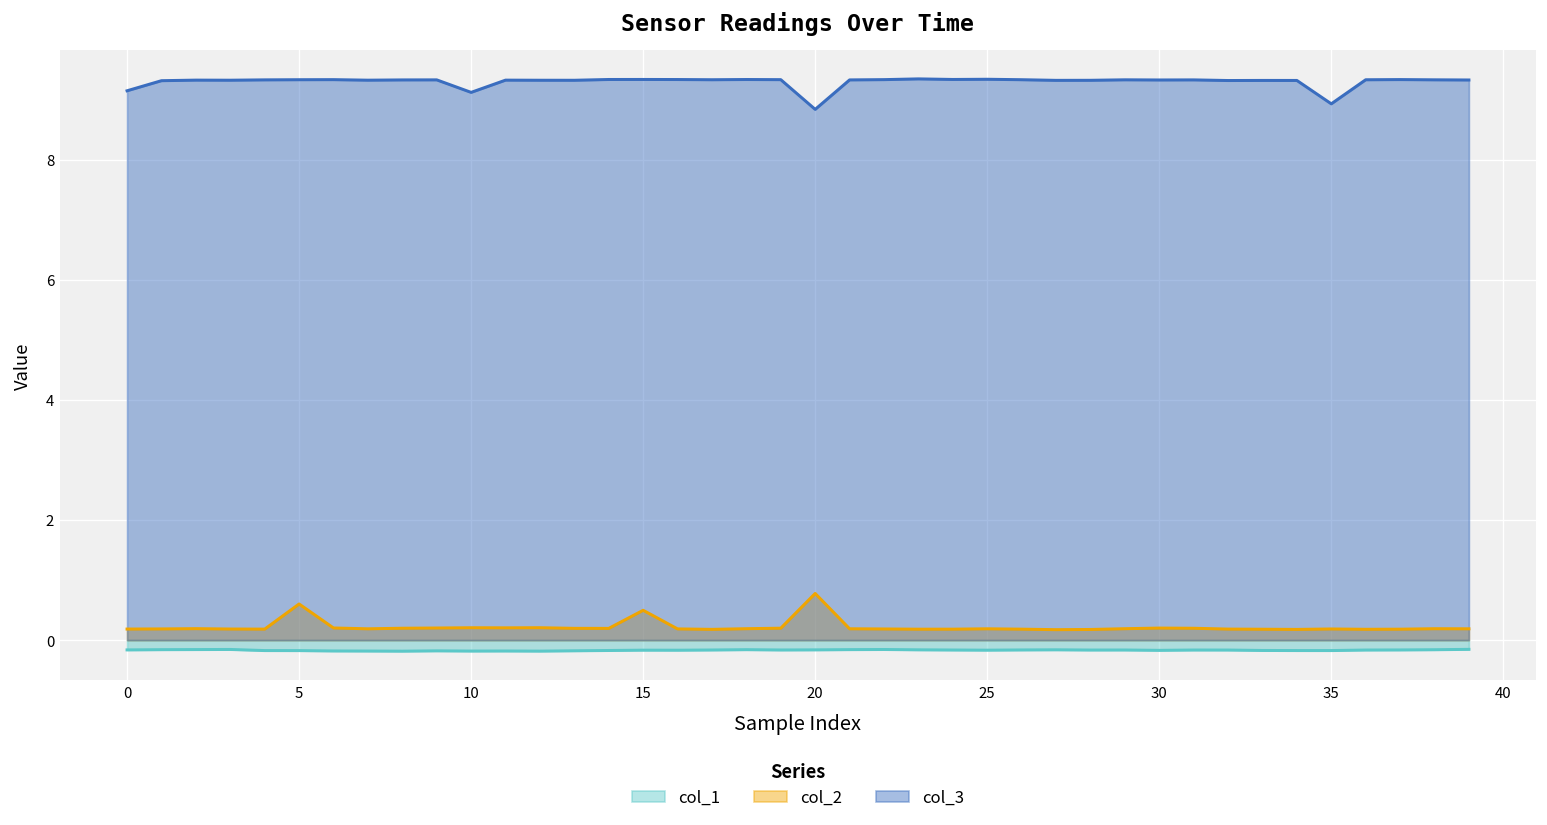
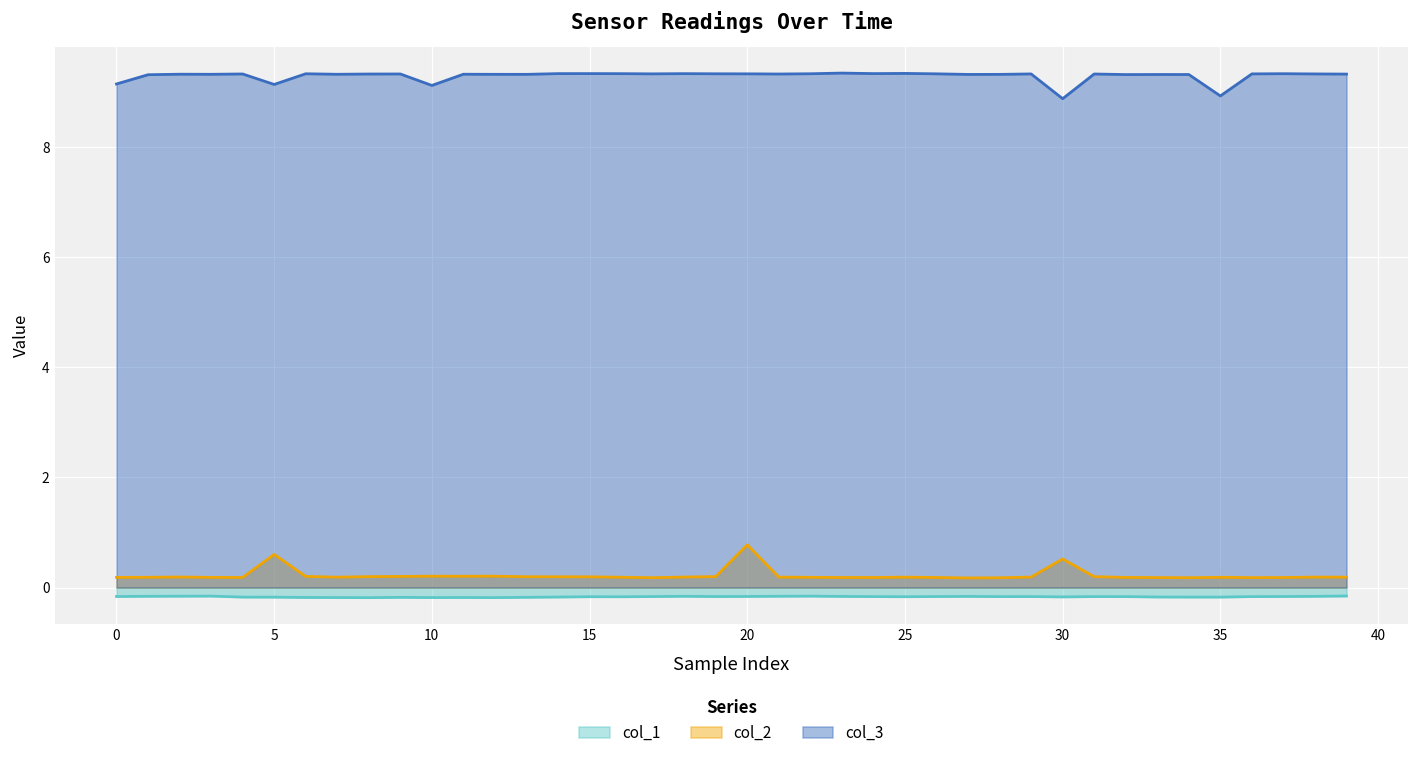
col_3, 5: 9.3 -> 9.1
col_2, 15: 0.5 -> 0.2
col_3, 20: 8.8 -> 9.3
col_2, 30: 0.2 -> 0.5
col_3, 30: 9.3 -> 8.9
